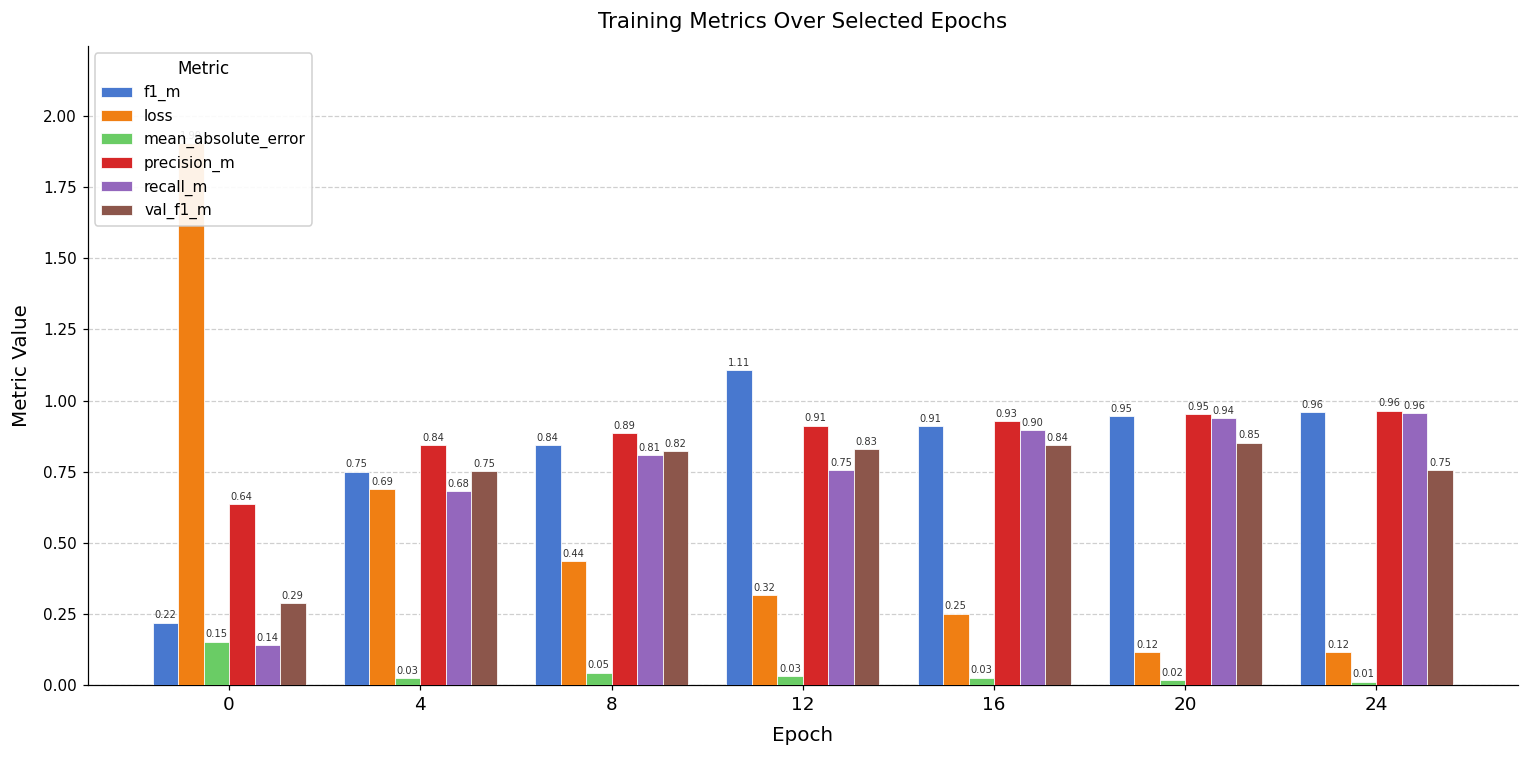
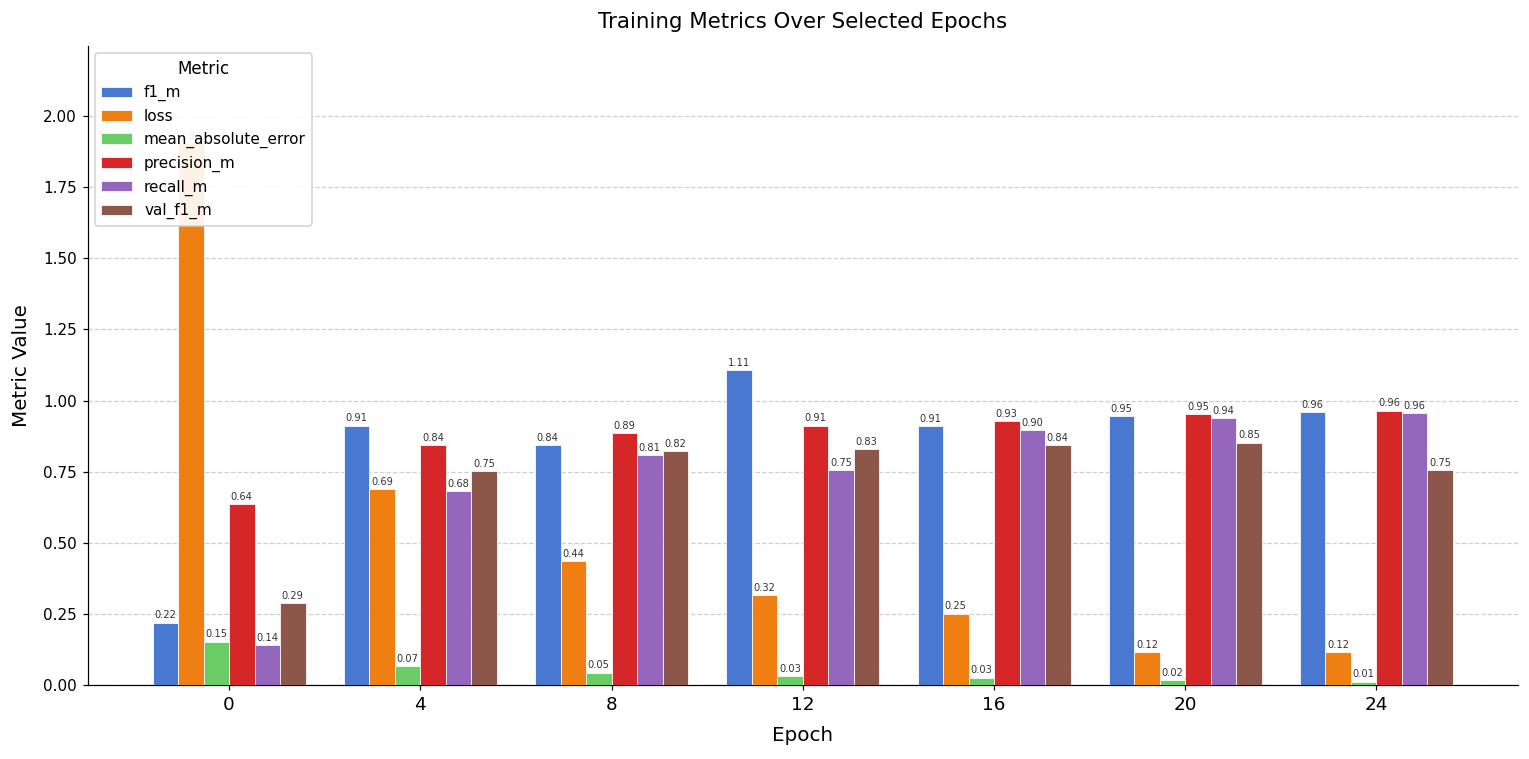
f1_m, 4: 0.75 -> 0.91
mean_absolute_error, 4: 0.03 -> 0.07
